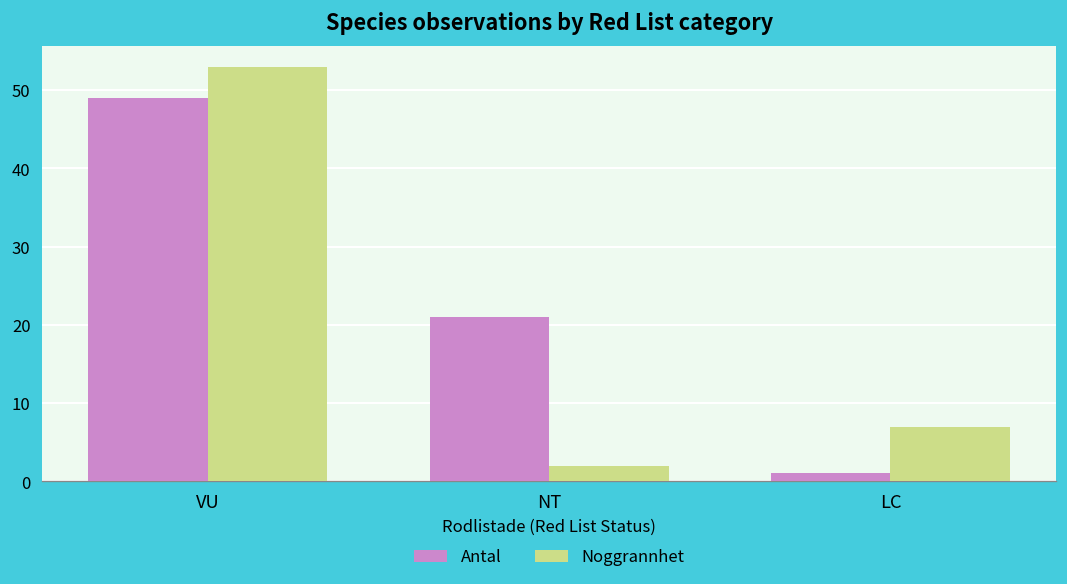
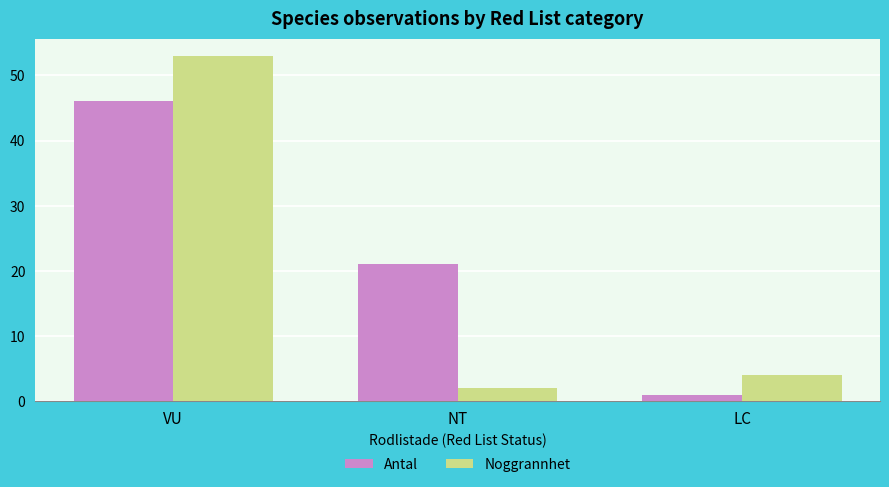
Antal, VU: 49 -> 46
Noggrannhet, LC: 7 -> 4
